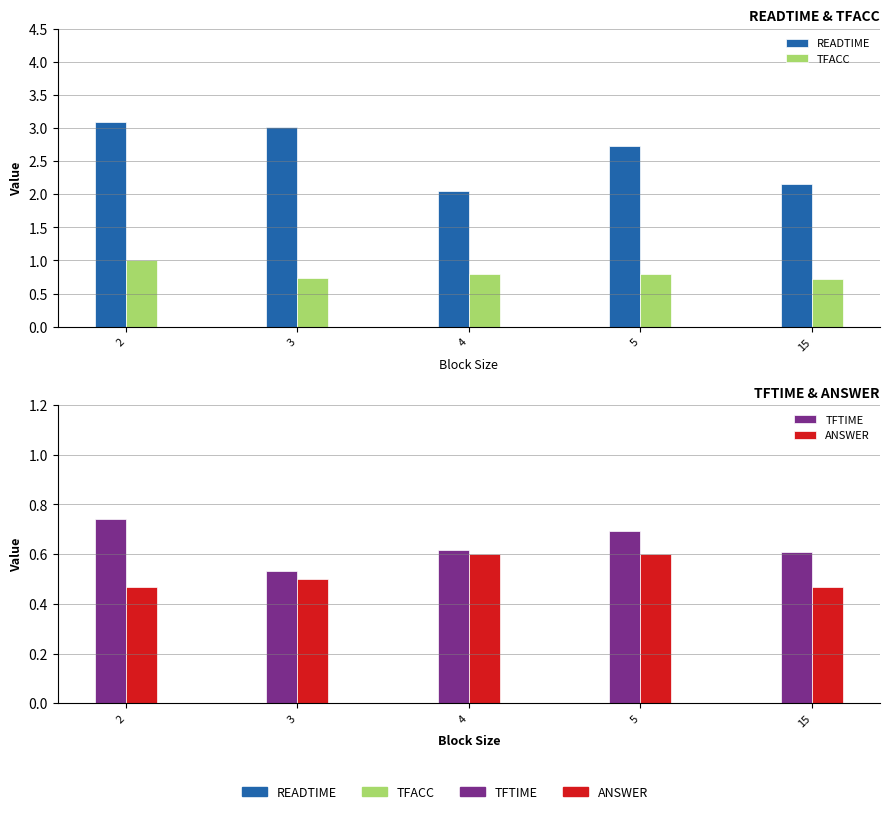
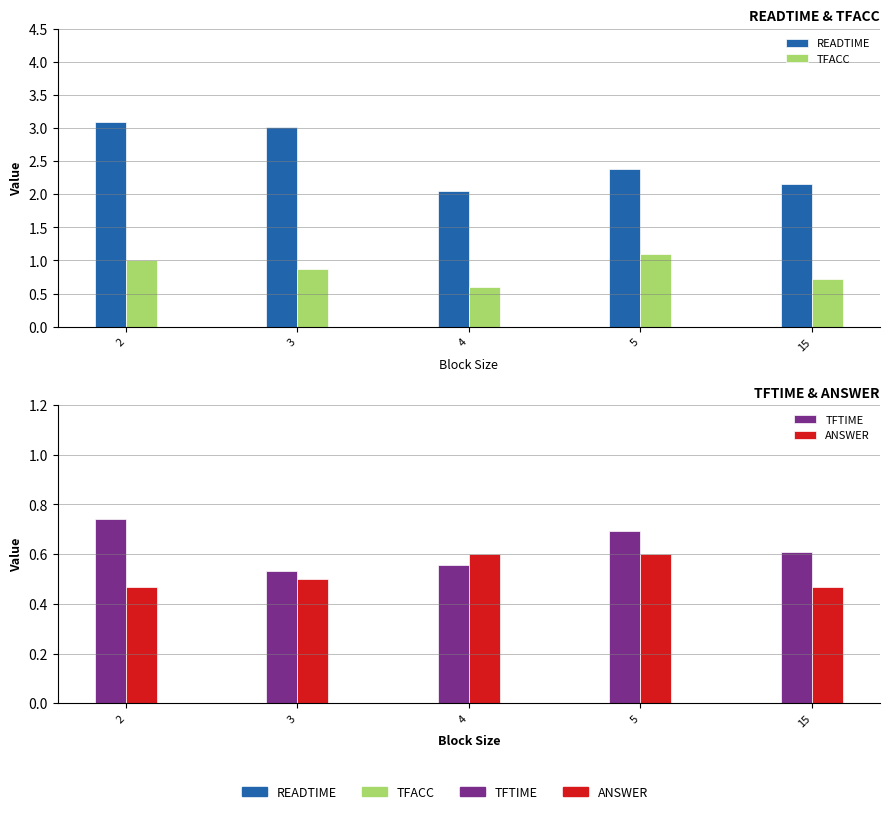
READTIME & TFACC, TFACC, 3: 0.7 -> 0.9
READTIME & TFACC, TFACC, 4: 0.8 -> 0.6
READTIME & TFACC, READTIME, 5: 2.7 -> 2.4
READTIME & TFACC, TFACC, 5: 0.8 -> 1.1
TFTIME & ANSWER, TFTIME, 4: 0.62 -> 0.56
